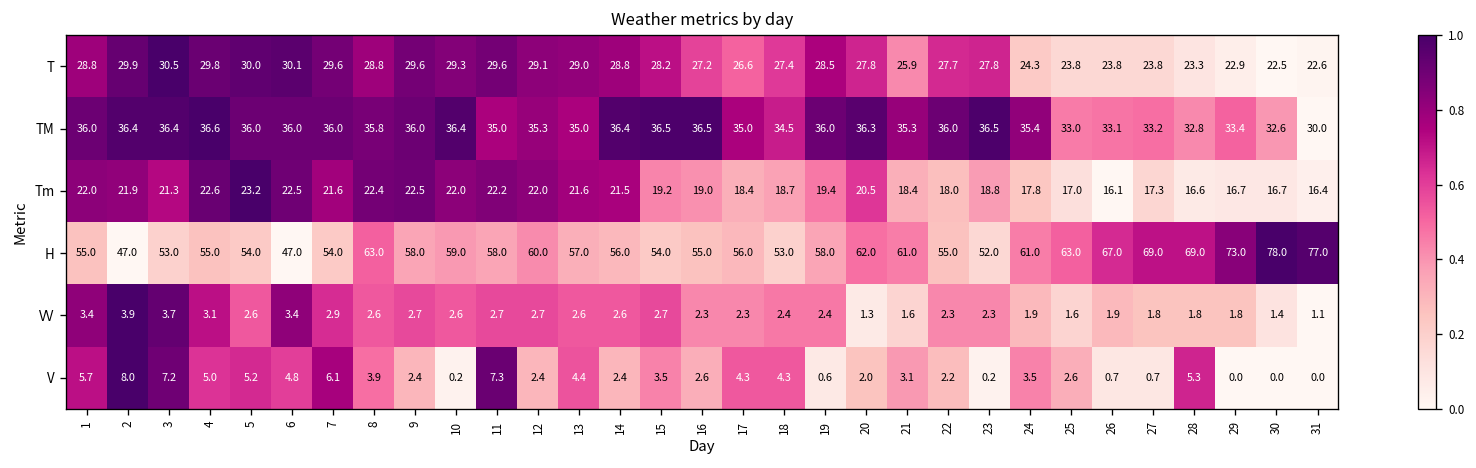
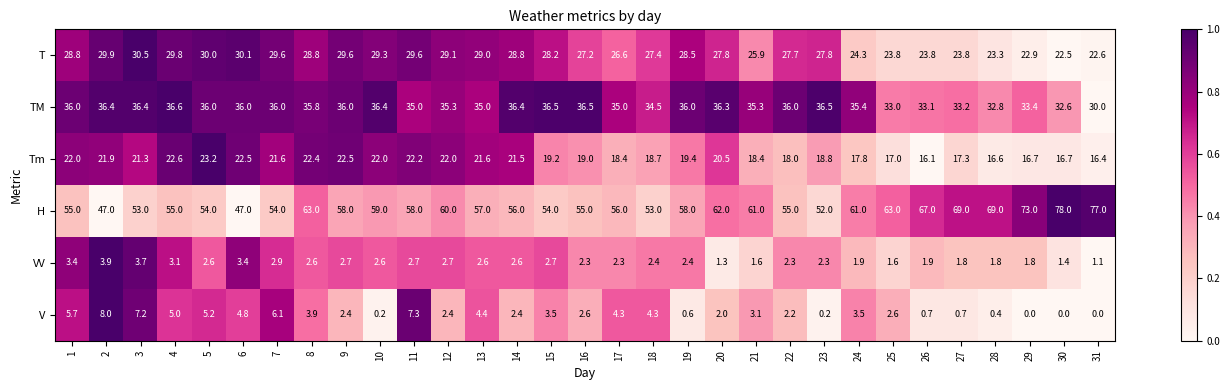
V, 28: 5.3 -> 0.4
